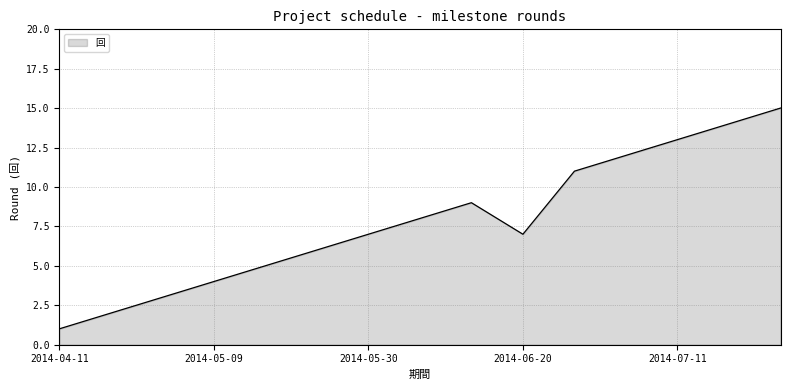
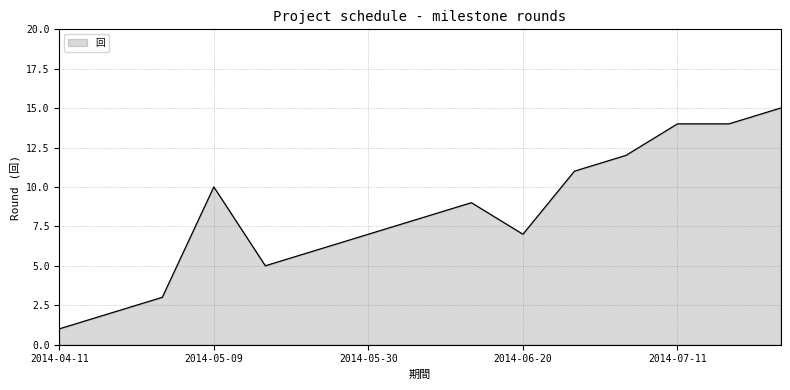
2014-05-09: 4 -> 10
2014-07-11: 13 -> 14
